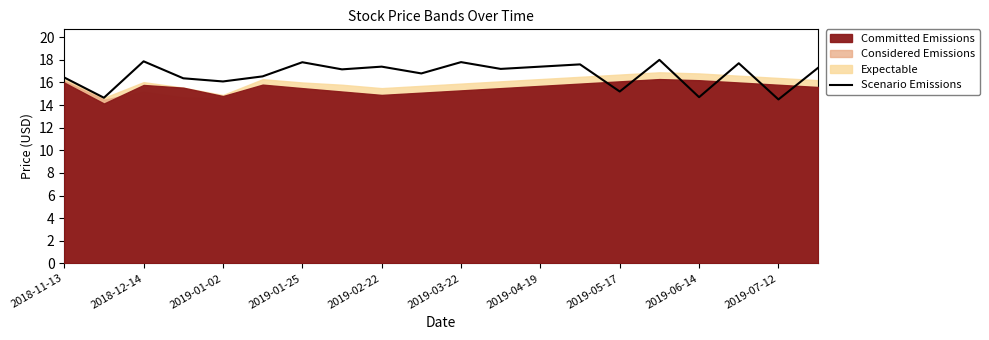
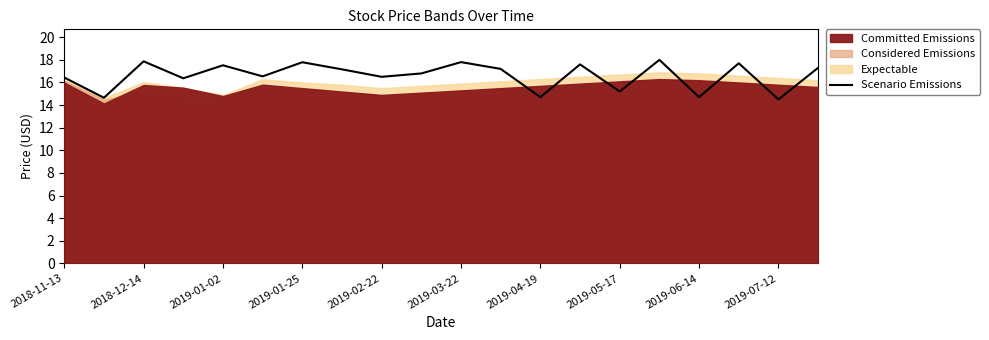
Scenario Emissions, 2019-01-02: 16.1 -> 17.5
Scenario Emissions, 2019-02-22: 17.4 -> 16.5
Scenario Emissions, 2019-04-19: 17.4 -> 14.7
